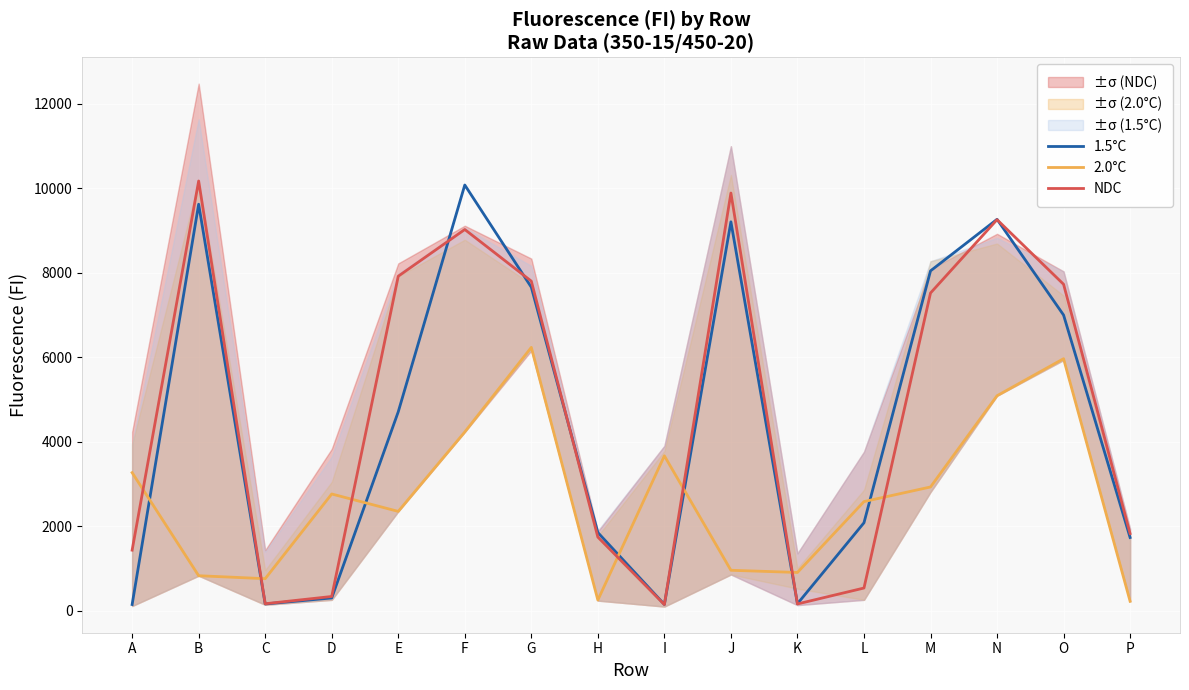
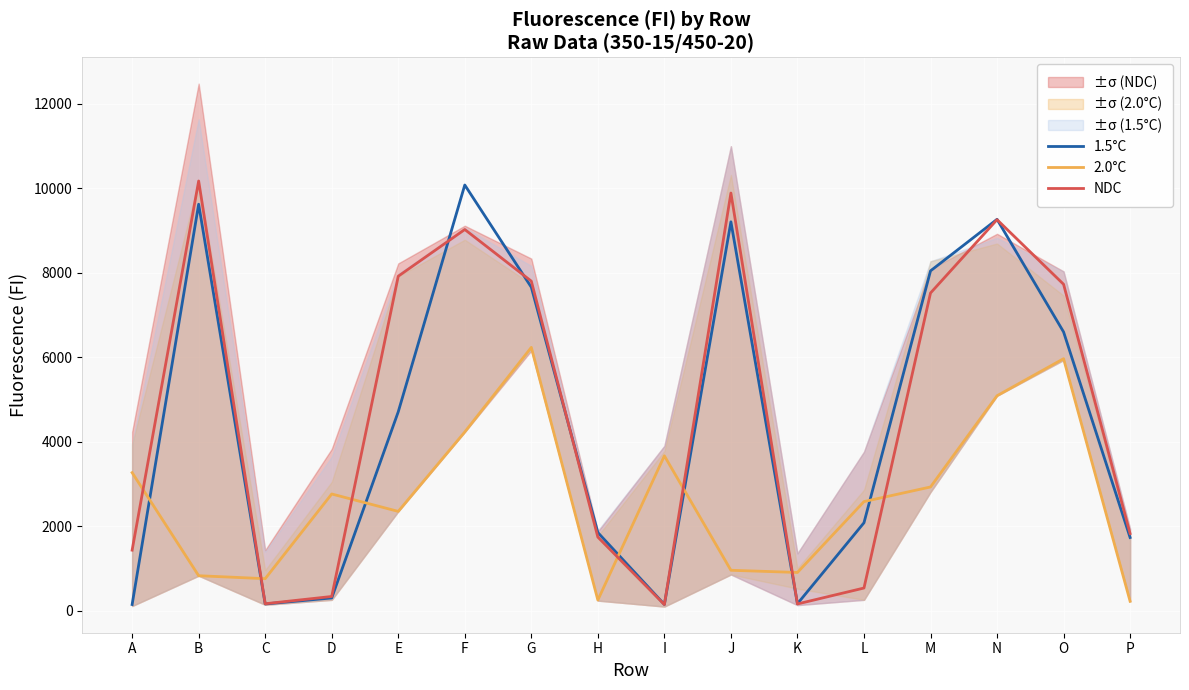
1.5°C, O: 7000 -> 6600
